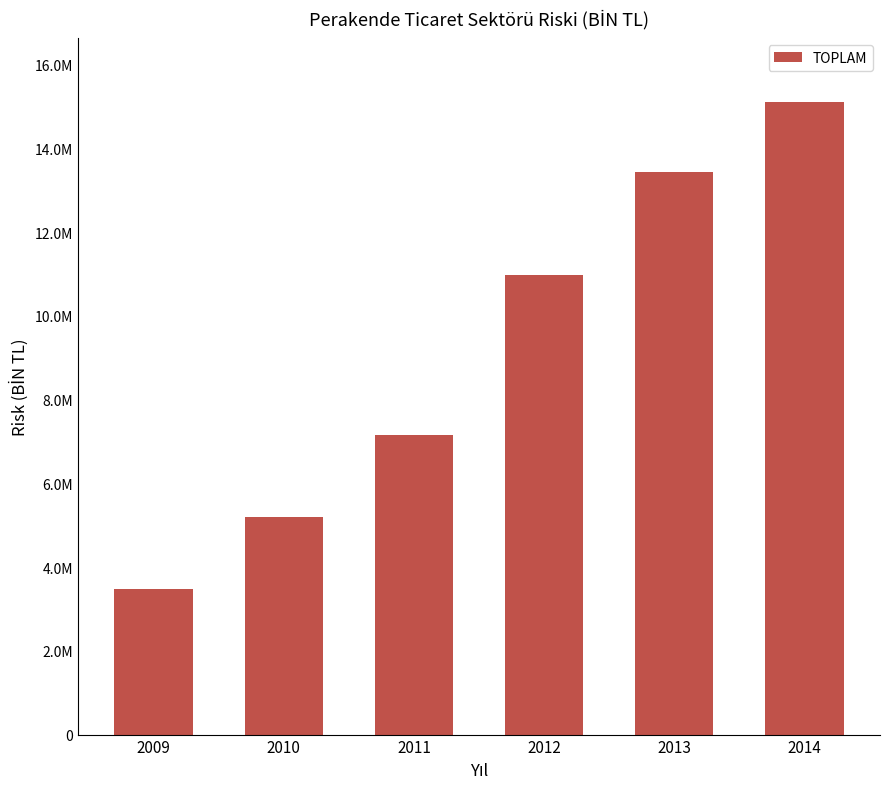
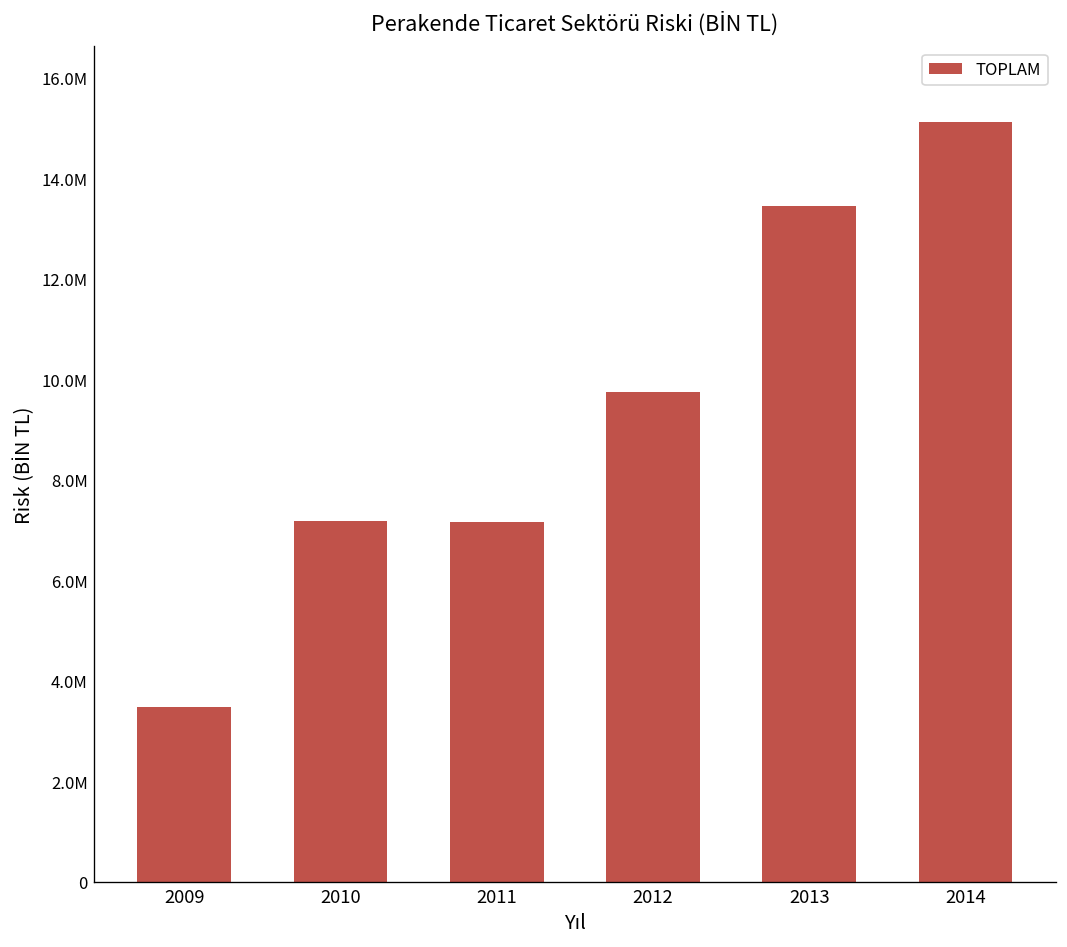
2010: 5200000 -> 7200000
2012: 11000000 -> 9700000
